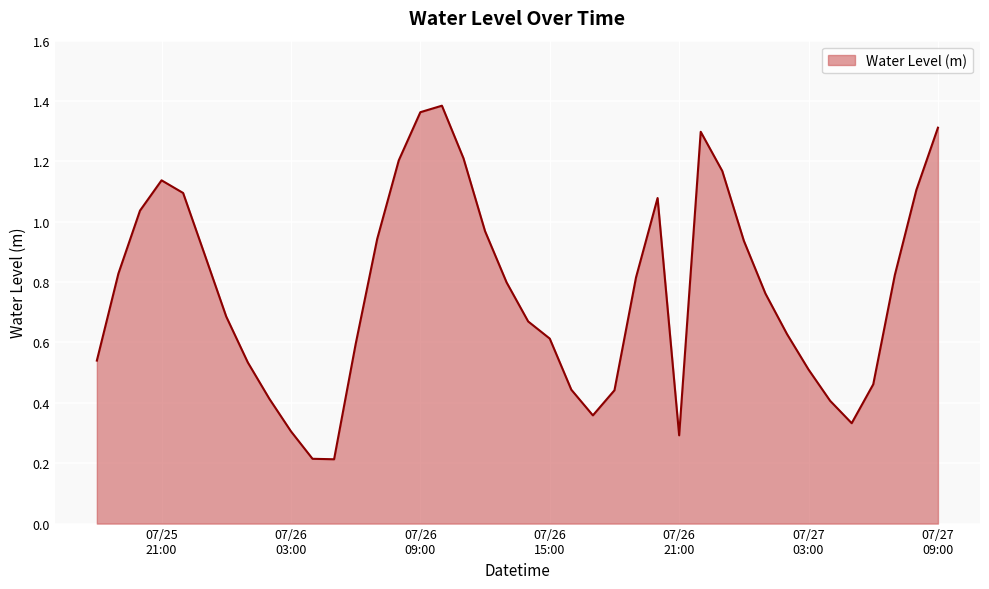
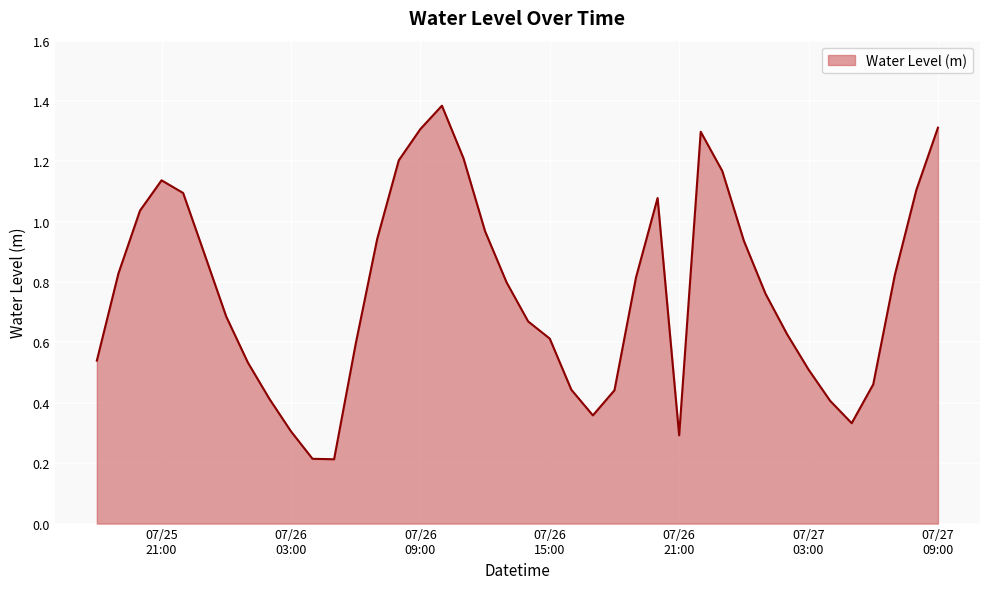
07/26 09:00: 1.36 -> 1.31
